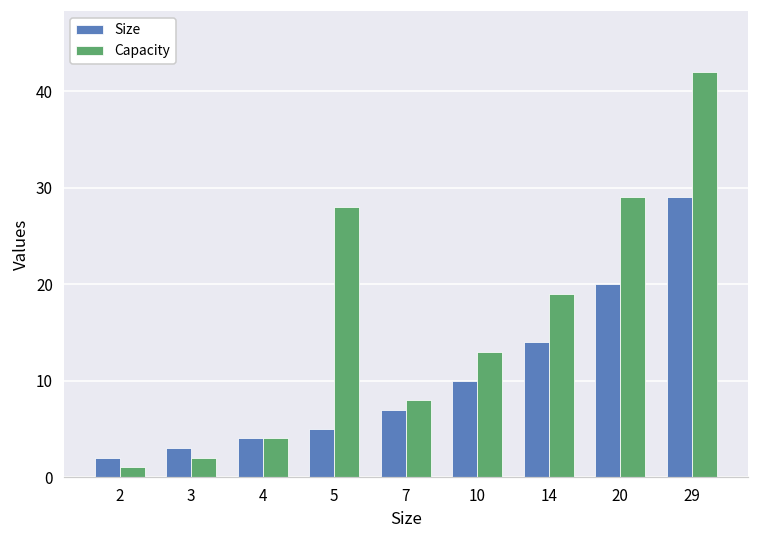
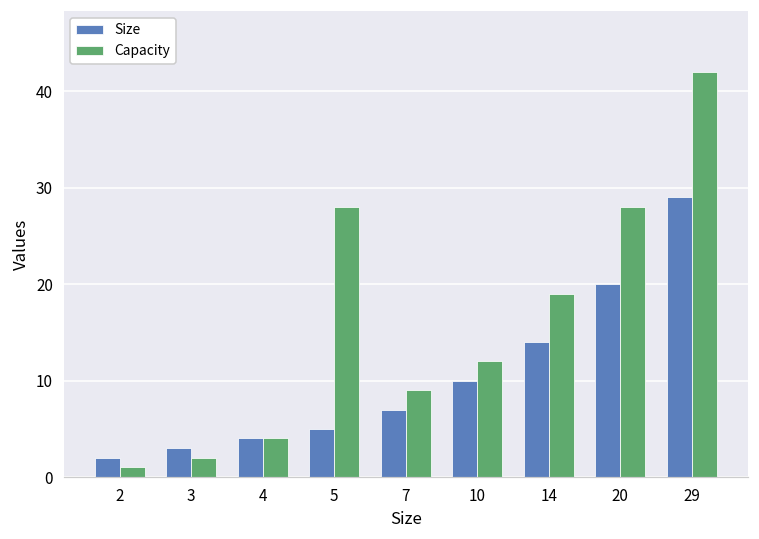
Capacity, 7: 8 -> 9
Capacity, 10: 13 -> 12
Capacity, 20: 29 -> 28
